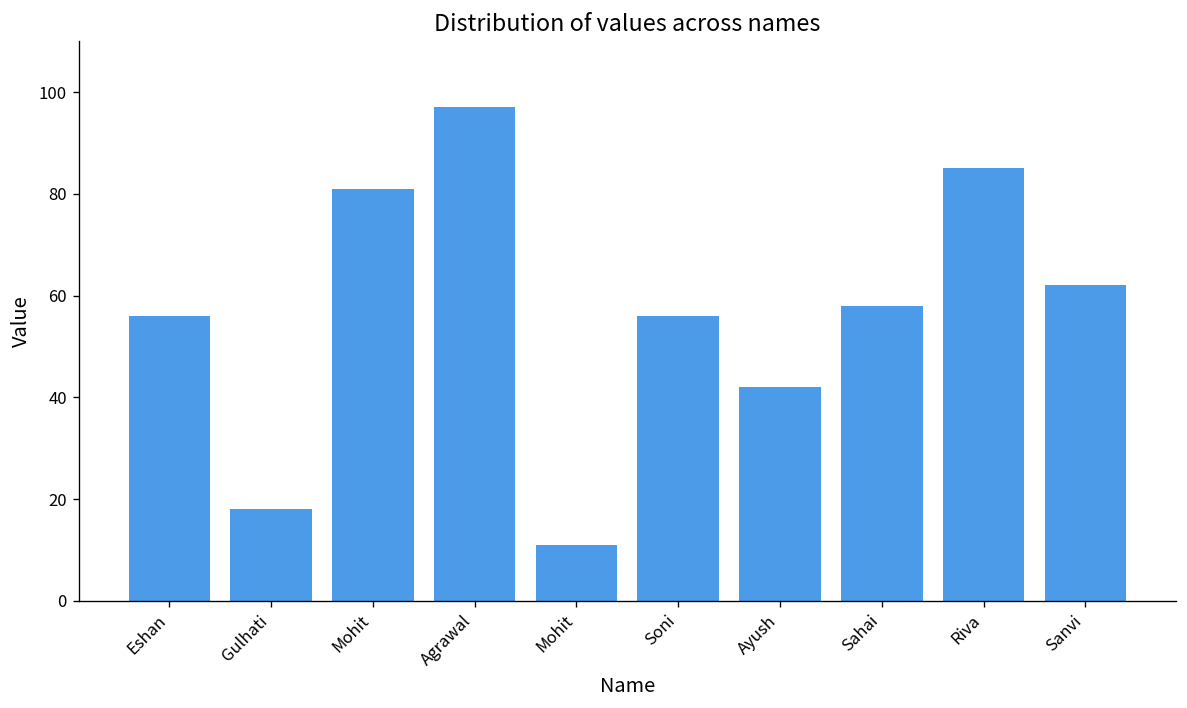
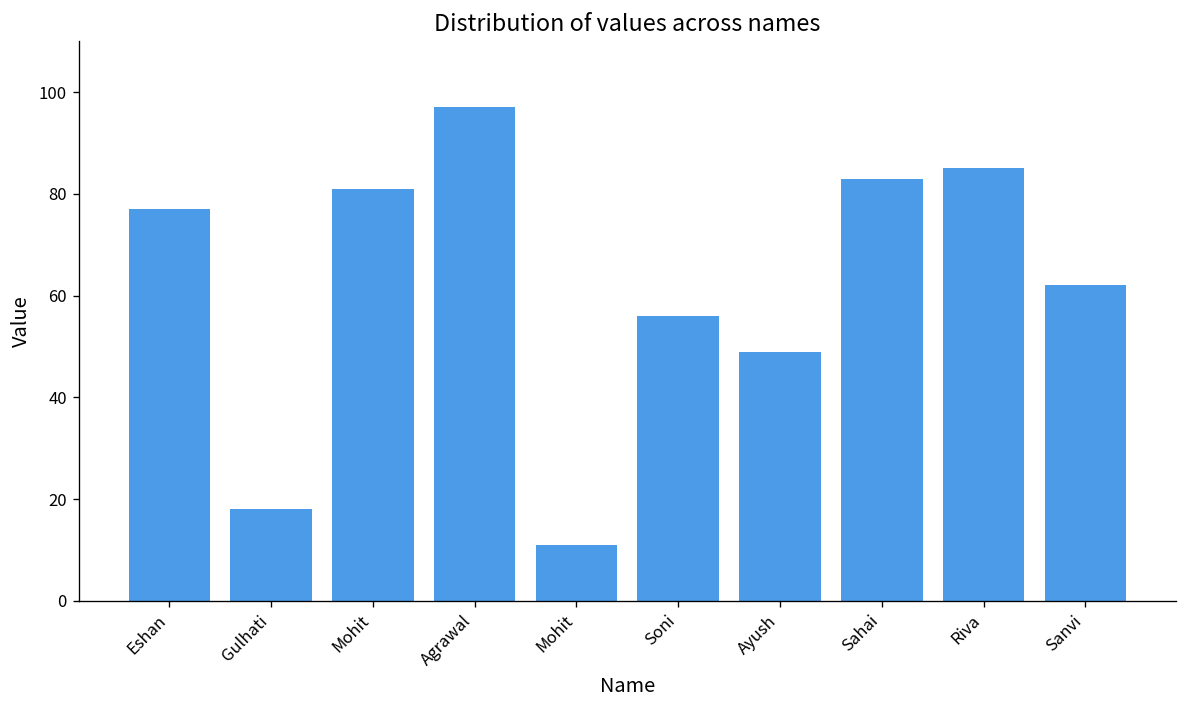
Eshan: 56 -> 77
Ayush: 42 -> 49
Sahai: 58 -> 83
